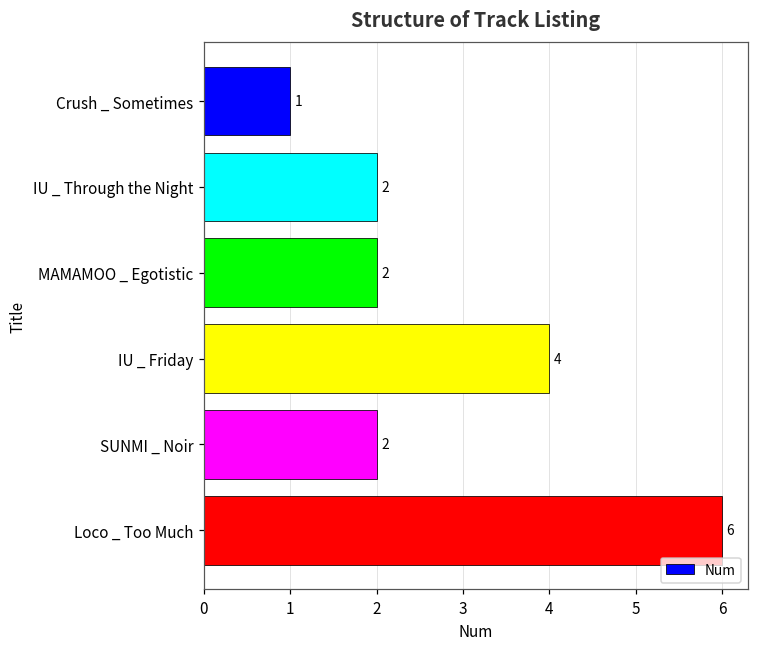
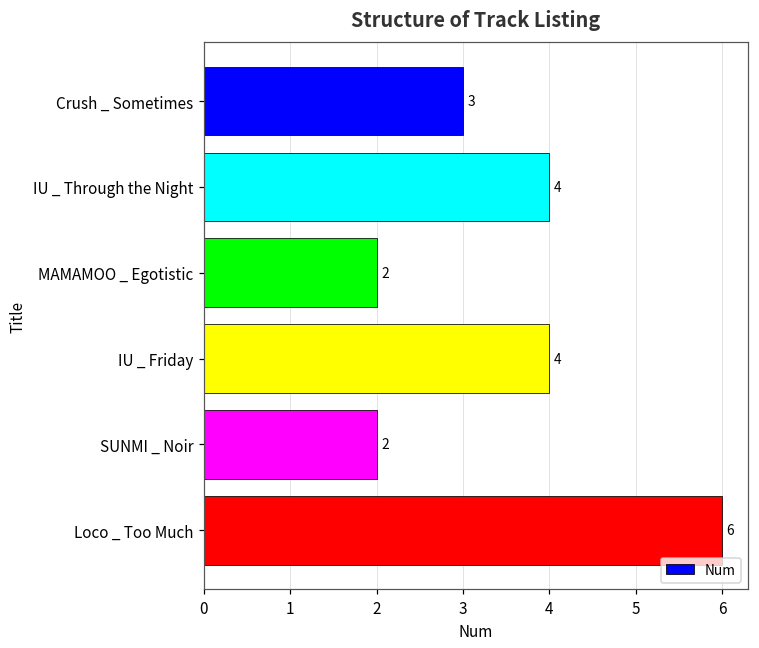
Crush _ Sometimes: 1 -> 3
IU _ Through the Night: 2 -> 4
